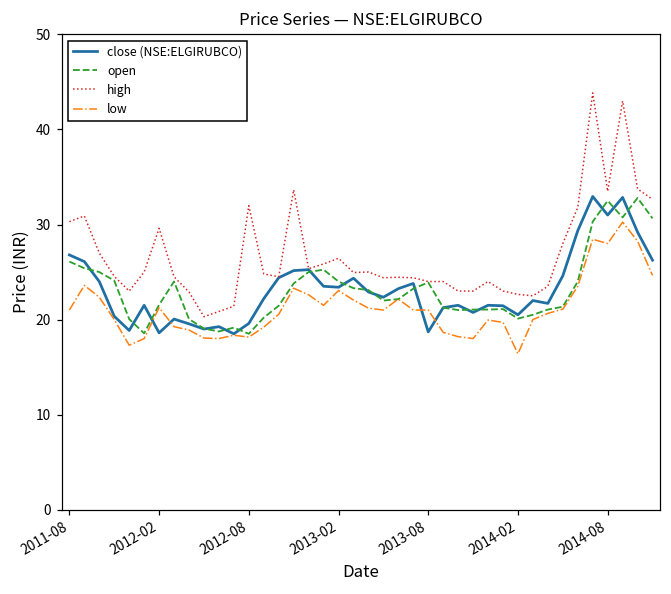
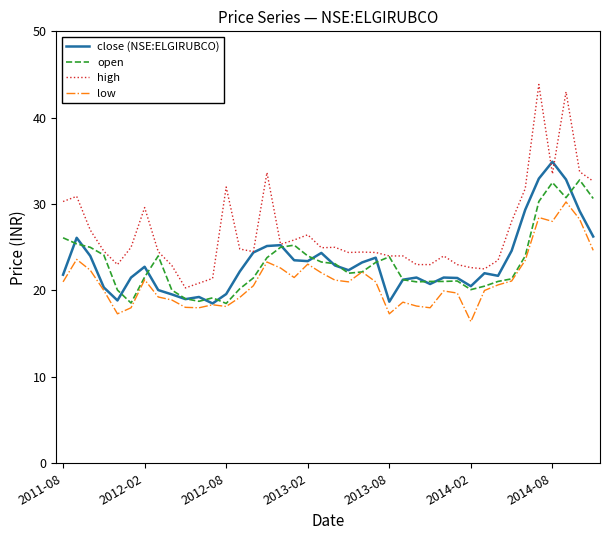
close (NSE:ELGIRUBCO), 2011-08: 27 -> 22
close (NSE:ELGIRUBCO), 2012-02: 19 -> 23
low, 2013-08: 21 -> 17
close (NSE:ELGIRUBCO), 2014-08: 31 -> 35
